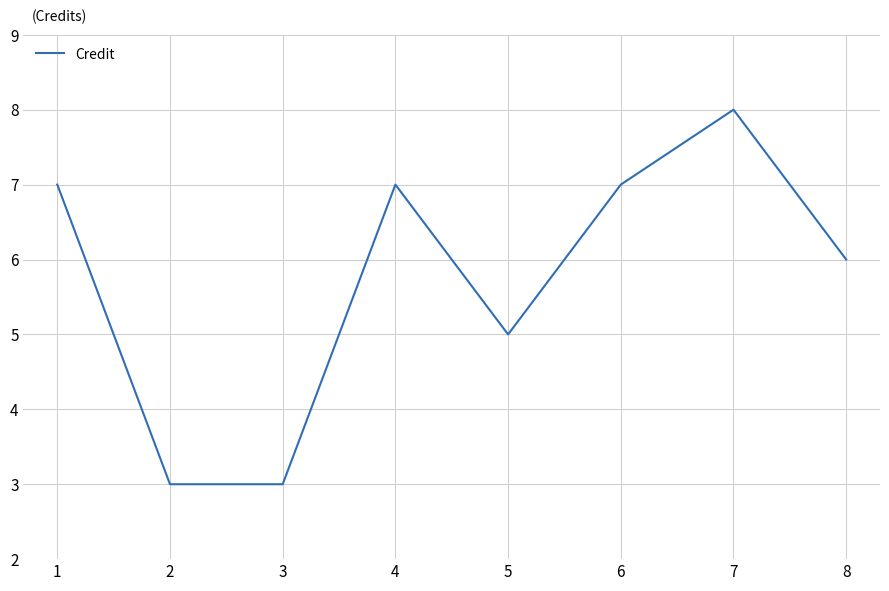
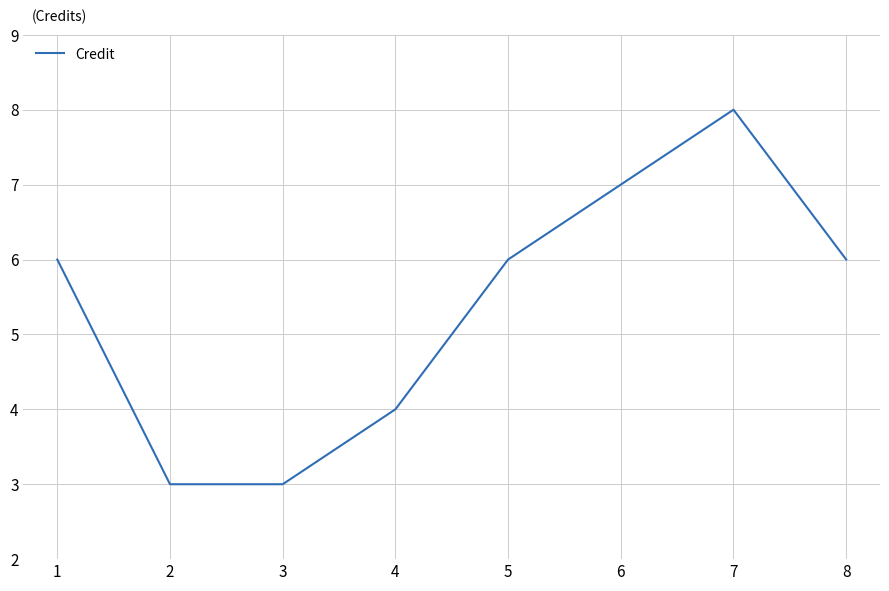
1: 7 -> 6
4: 7 -> 4
5: 5 -> 6
